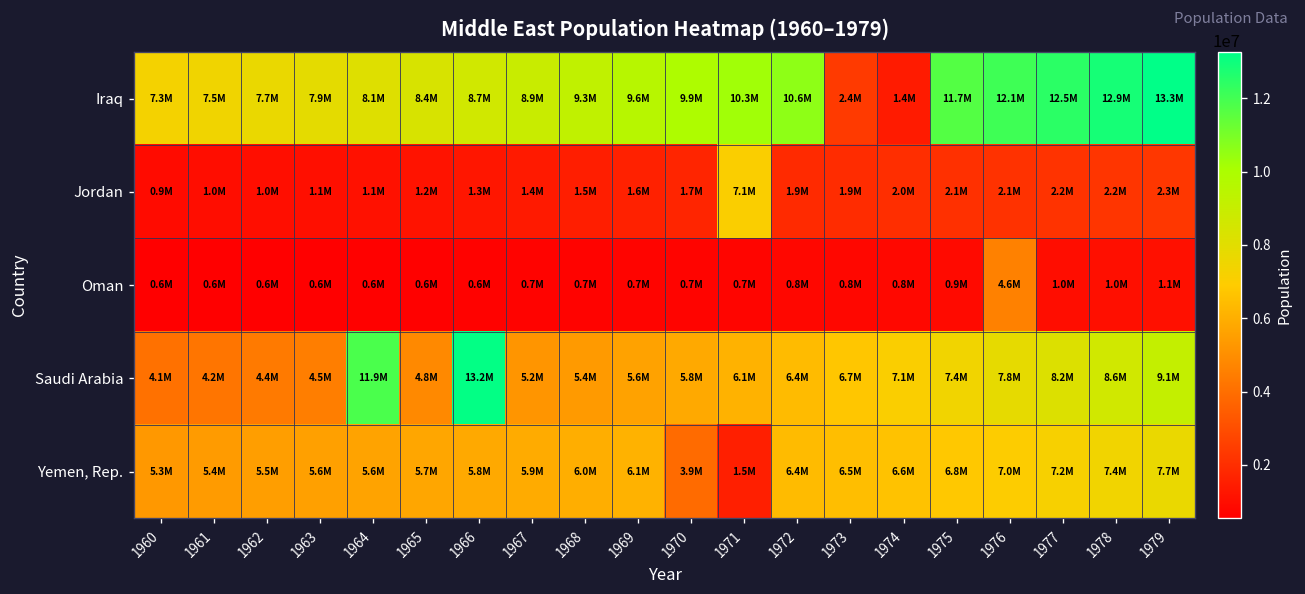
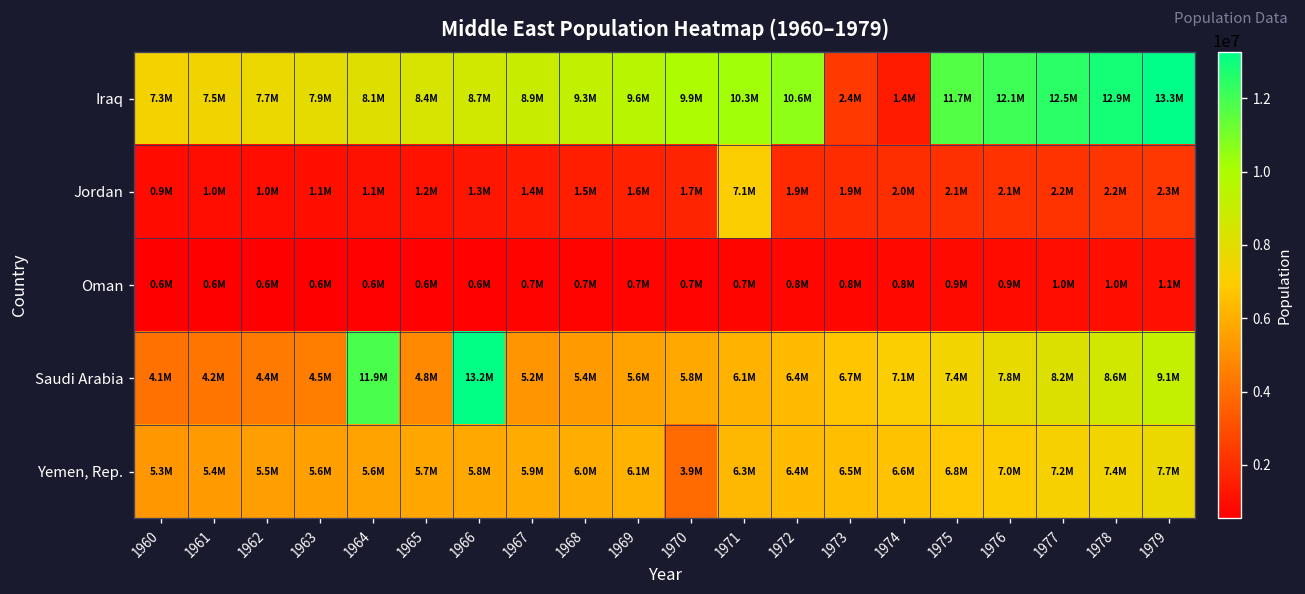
Oman, 1976: 4.6M -> 0.9M
Yemen, Rep., 1971: 1.5M -> 6.3M
